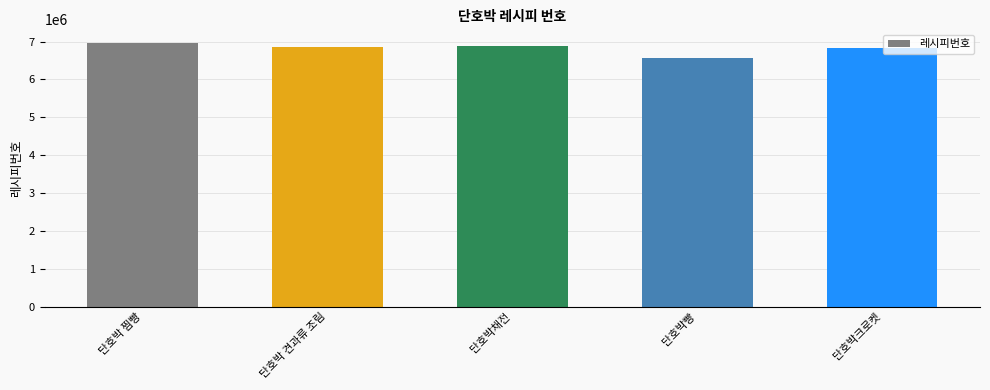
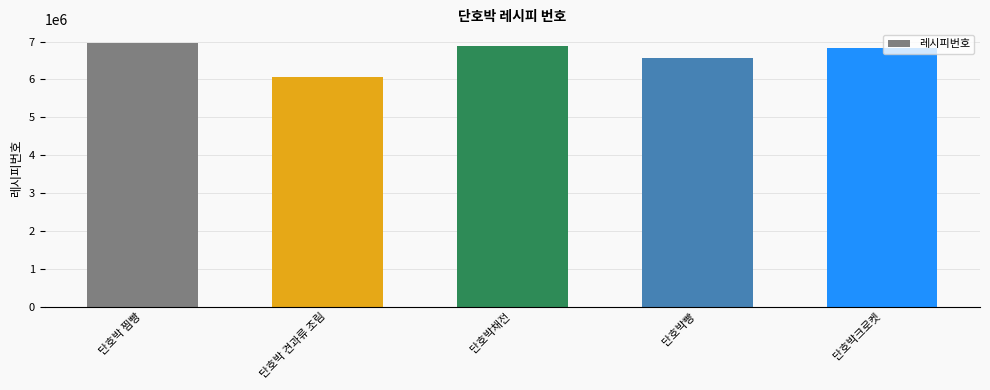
단호박 견과류 조림: 6900000 -> 6100000
